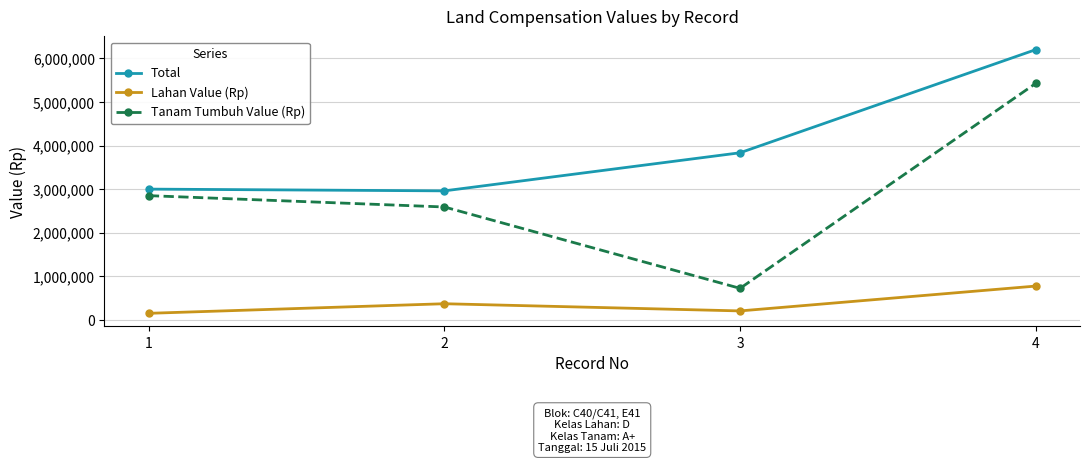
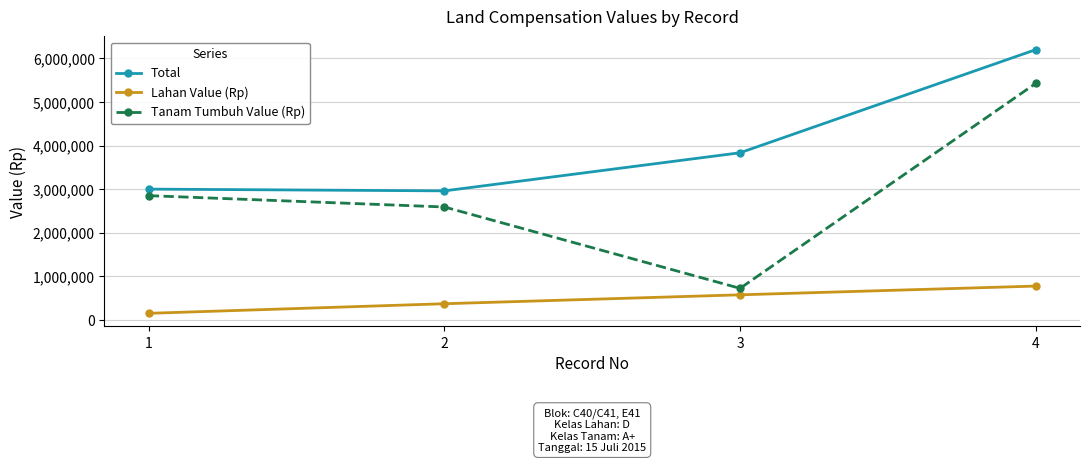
Lahan Value (Rp), 3: 200,000 -> 600,000
